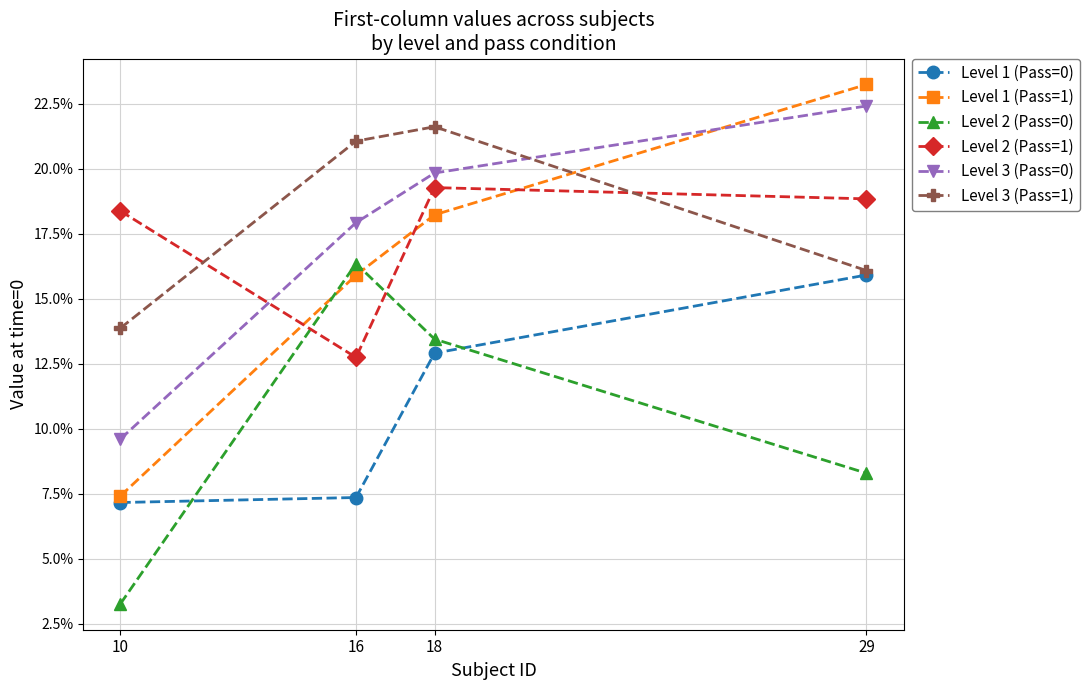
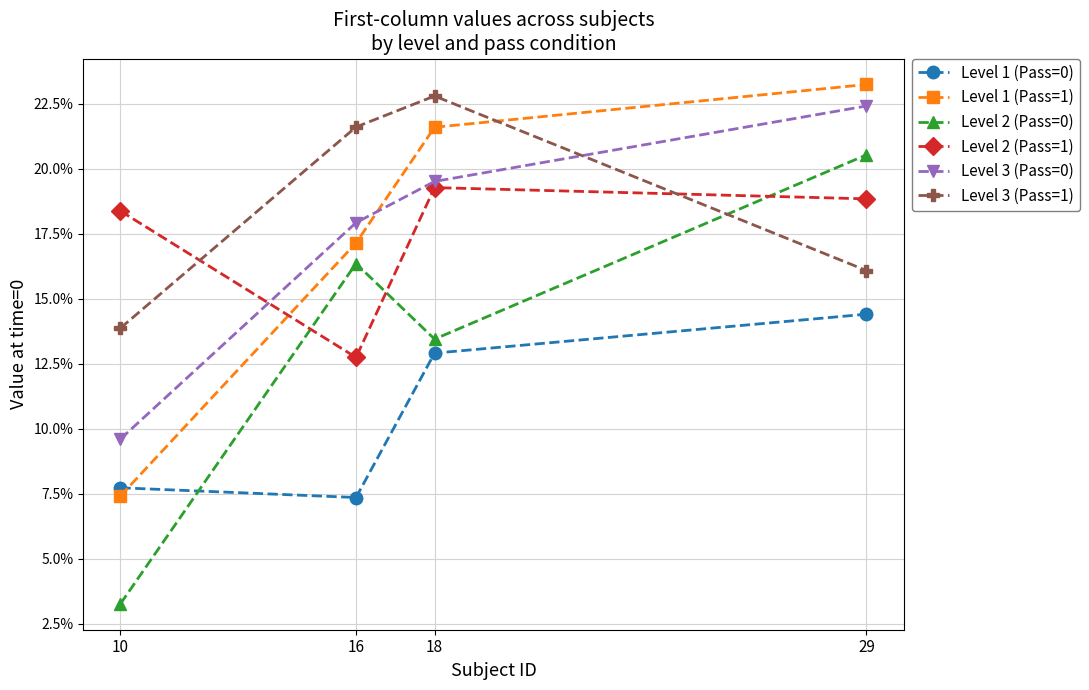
Level 1 (Pass=0), 10: 7.2% -> 7.7%
Level 1 (Pass=1), 16: 15.9% -> 17.1%
Level 3 (Pass=1), 16: 21.1% -> 21.6%
Level 1 (Pass=1), 18: 18.2% -> 21.6%
Level 3 (Pass=0), 18: 19.8% -> 19.5%
Level 3 (Pass=1), 18: 21.6% -> 22.8%
Level 1 (Pass=0), 29: 15.9% -> 14.4%
Level 2 (Pass=0), 29: 8.3% -> 20.5%
